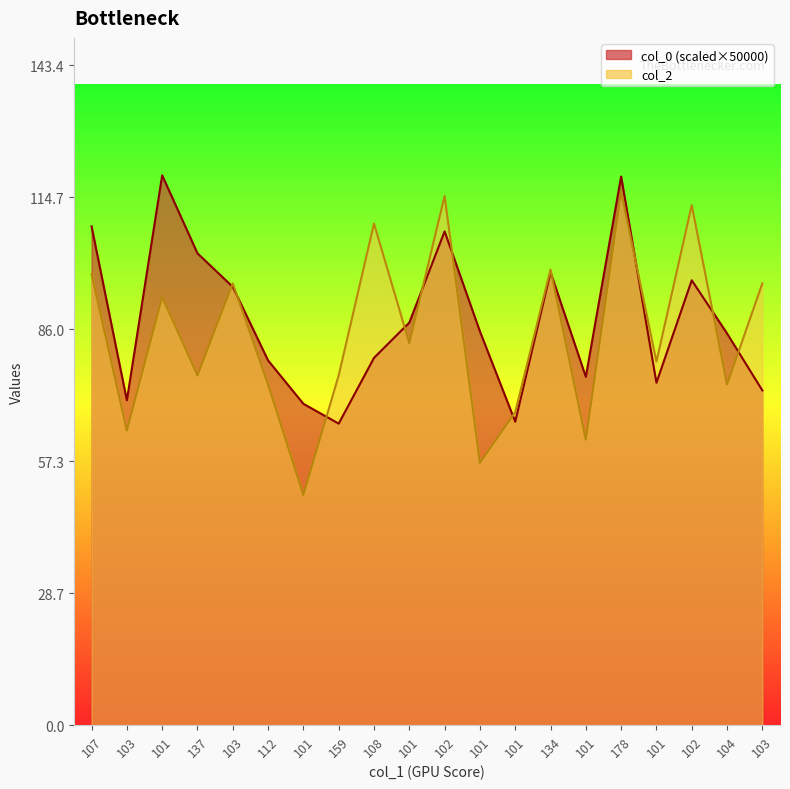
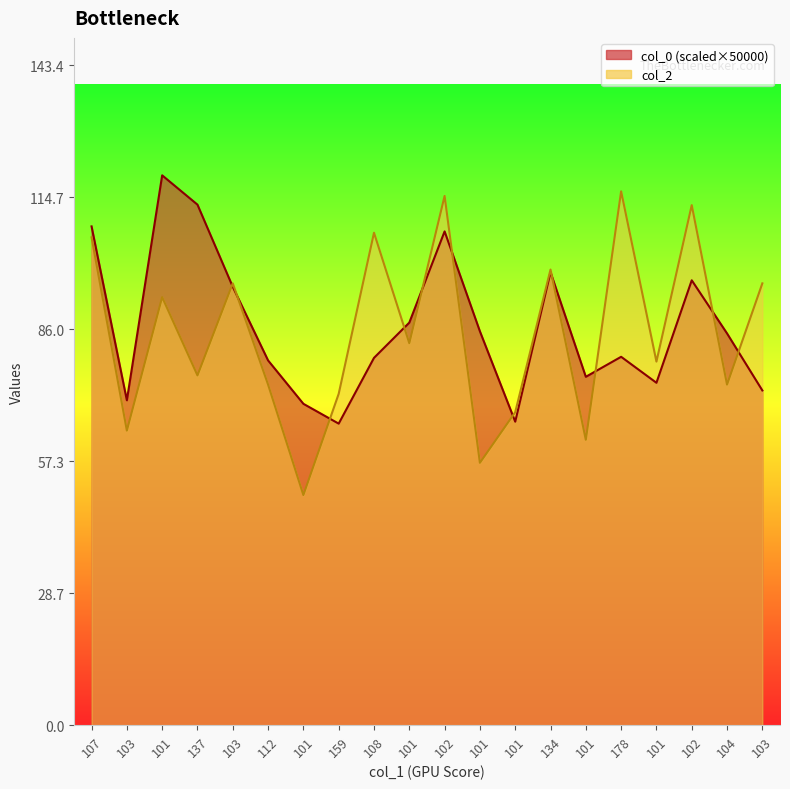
col_2, 107: 98 -> 106
col_0 (scaled×50000), 137: 103 -> 113
col_2, 159: 76 -> 72
col_2, 108: 109 -> 107
col_0 (scaled×50000), 178: 119 -> 80
